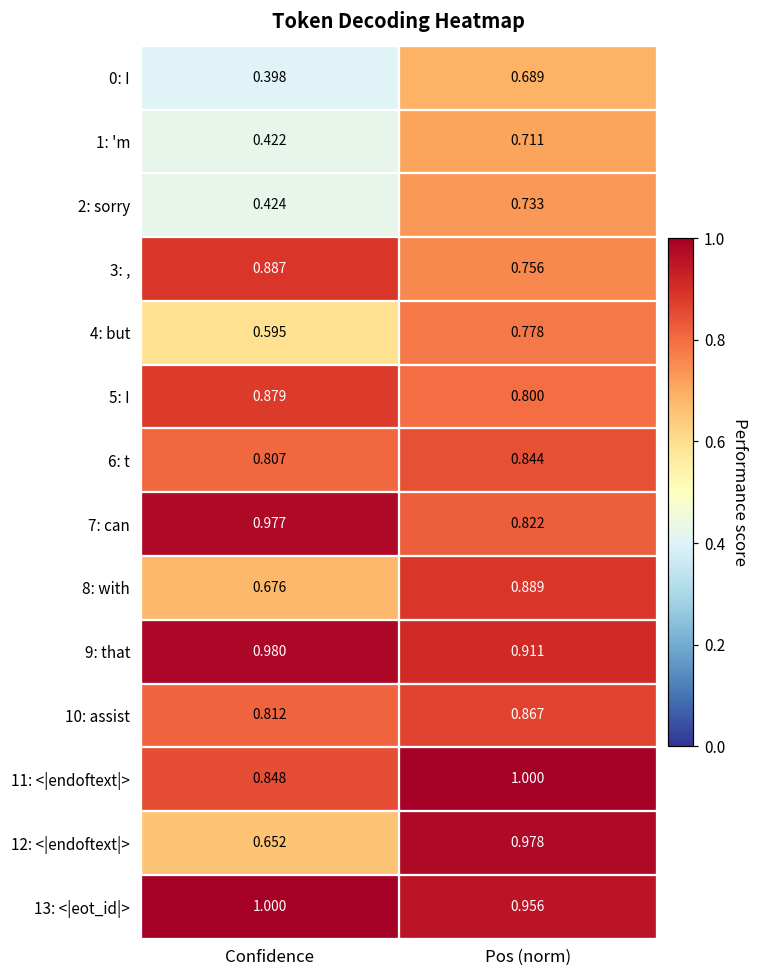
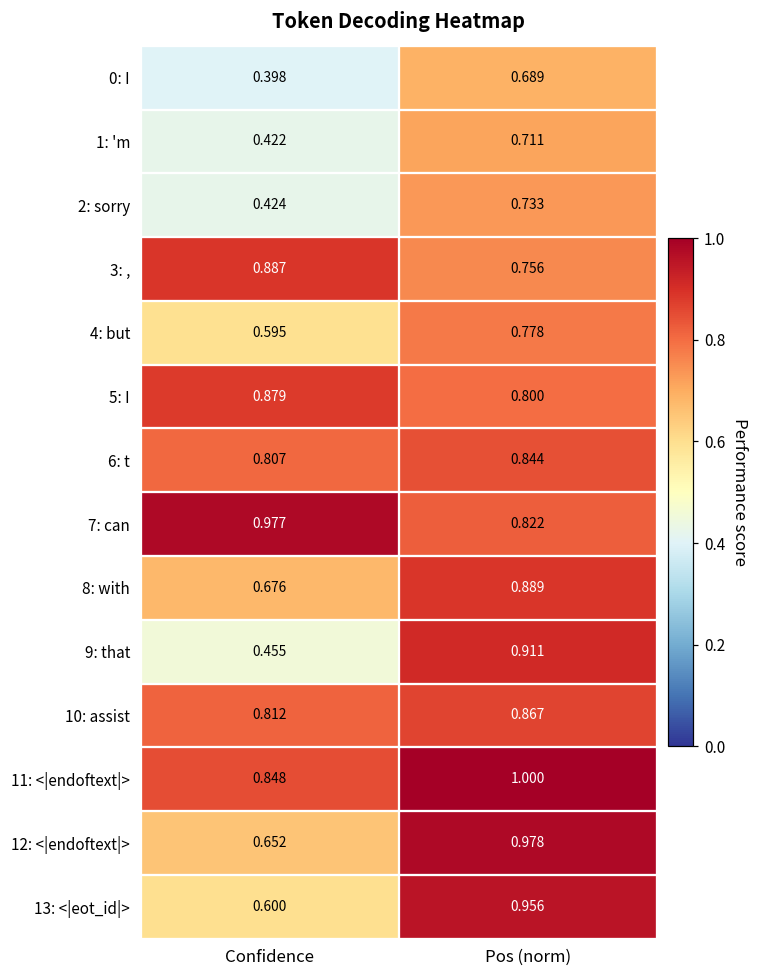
9: that, Confidence: 0.980 -> 0.455
13: <|eot_id|>, Confidence: 1.000 -> 0.600
